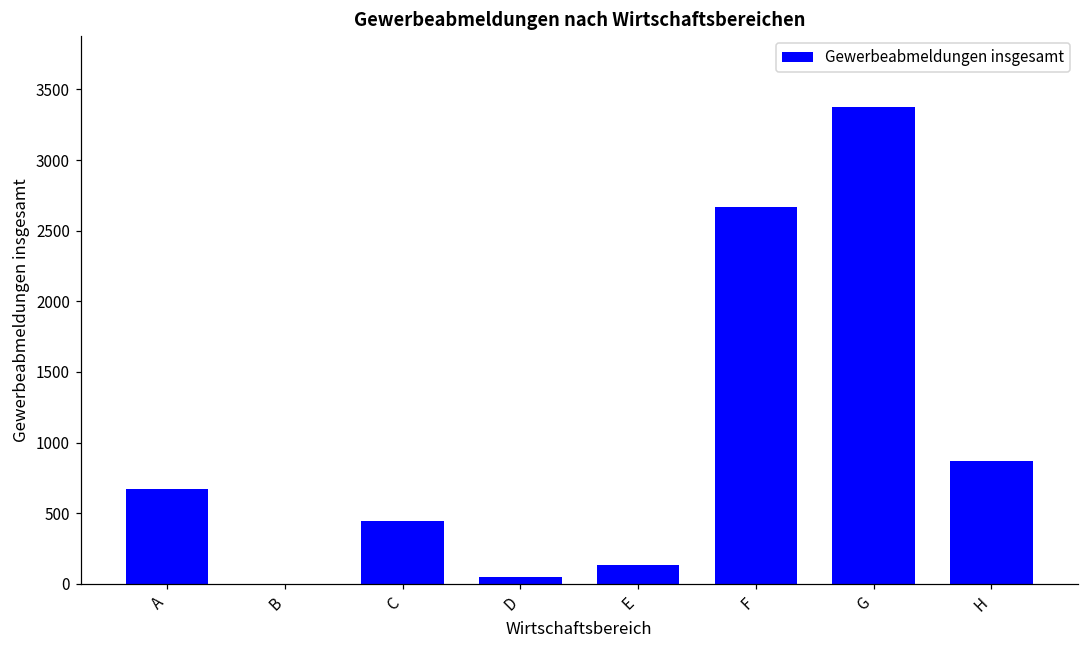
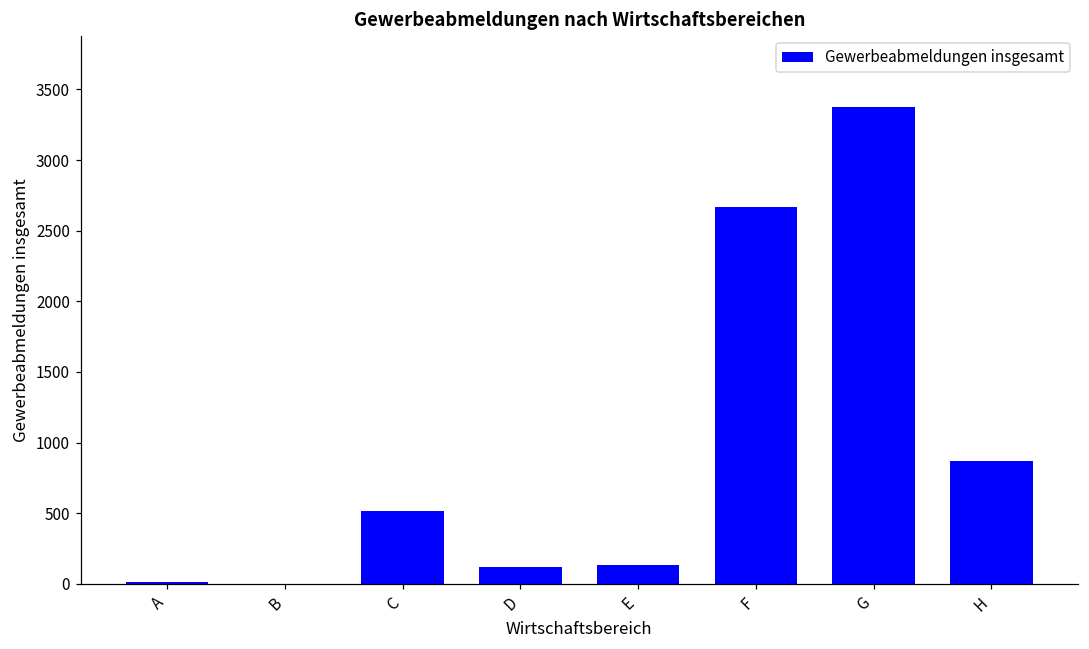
A: 670 -> 10
C: 440 -> 520
D: 50 -> 120
